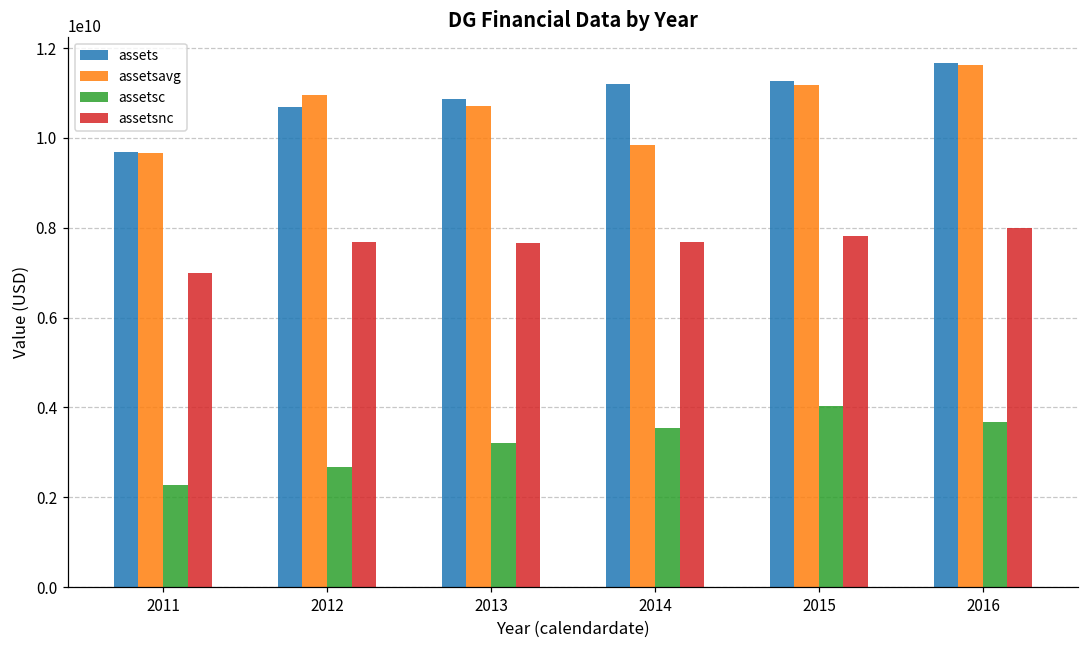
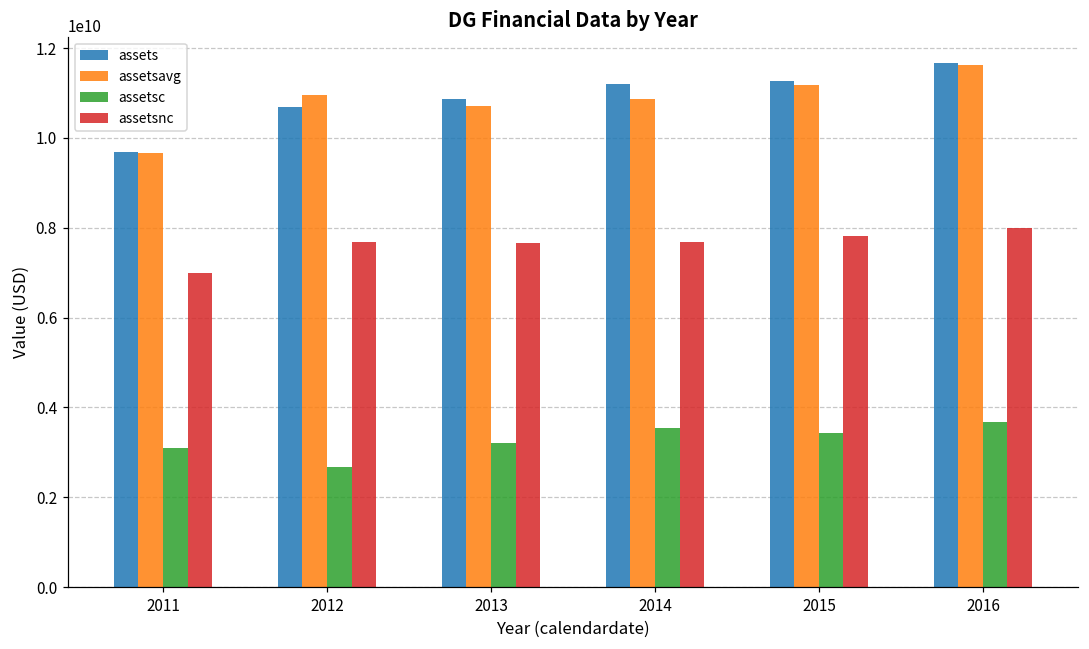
assetsc, 2011: 2300000000 -> 3100000000
assetsavg, 2014: 9800000000 -> 10900000000
assetsc, 2015: 4000000000 -> 3400000000
